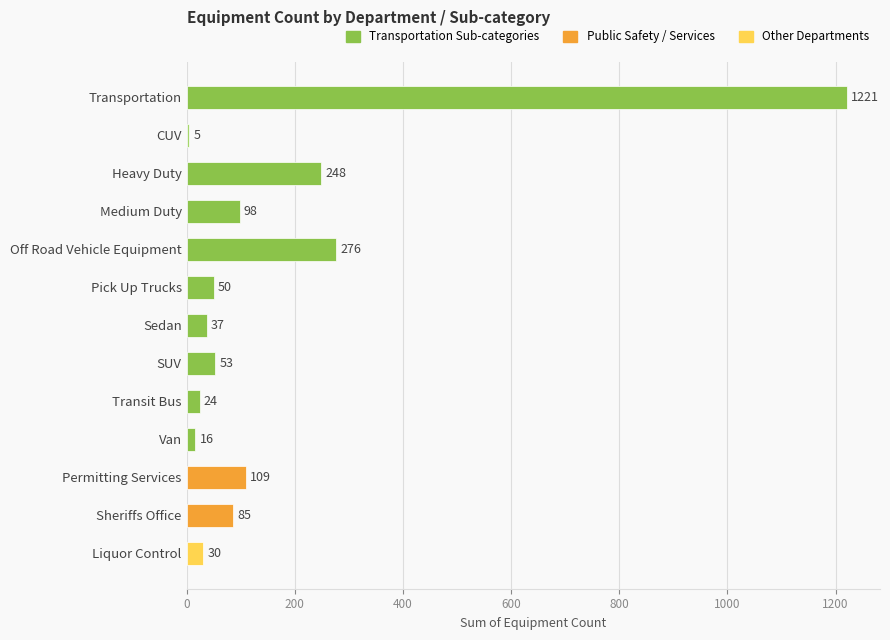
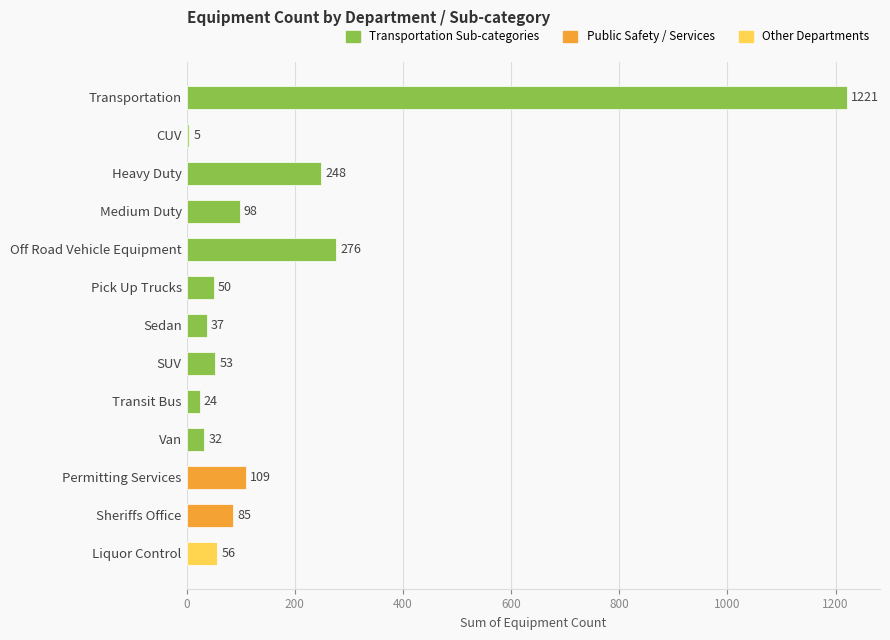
Van: 16 -> 32
Liquor Control: 30 -> 56
